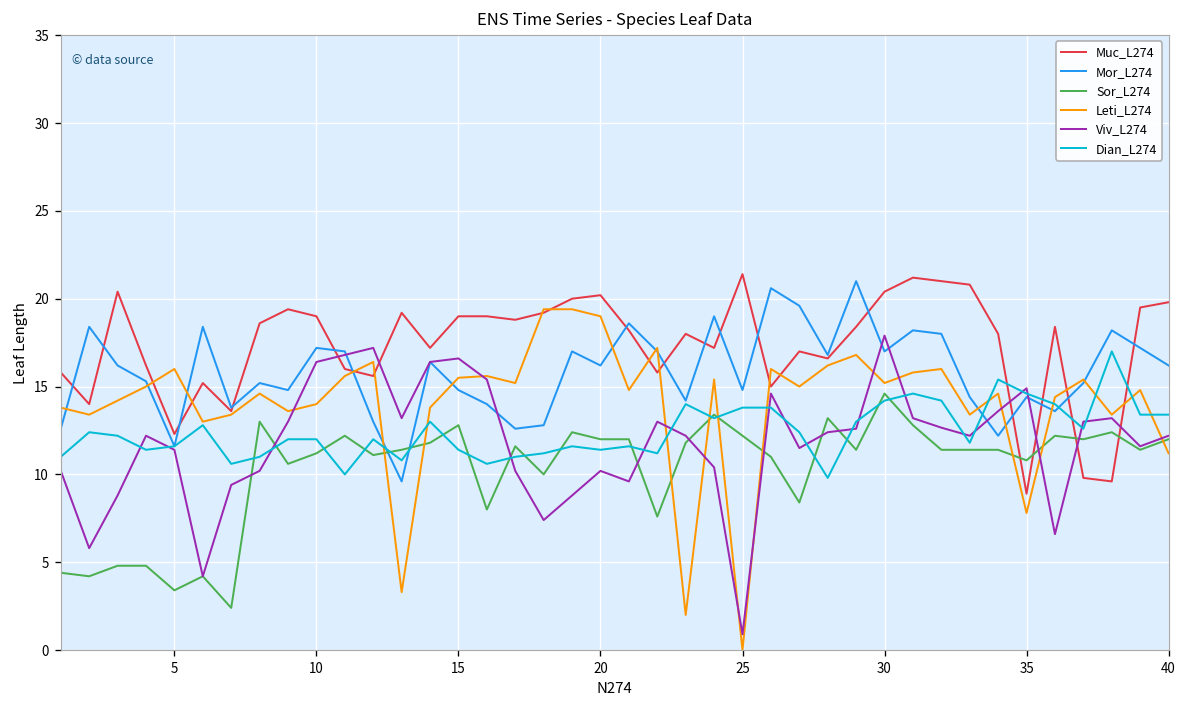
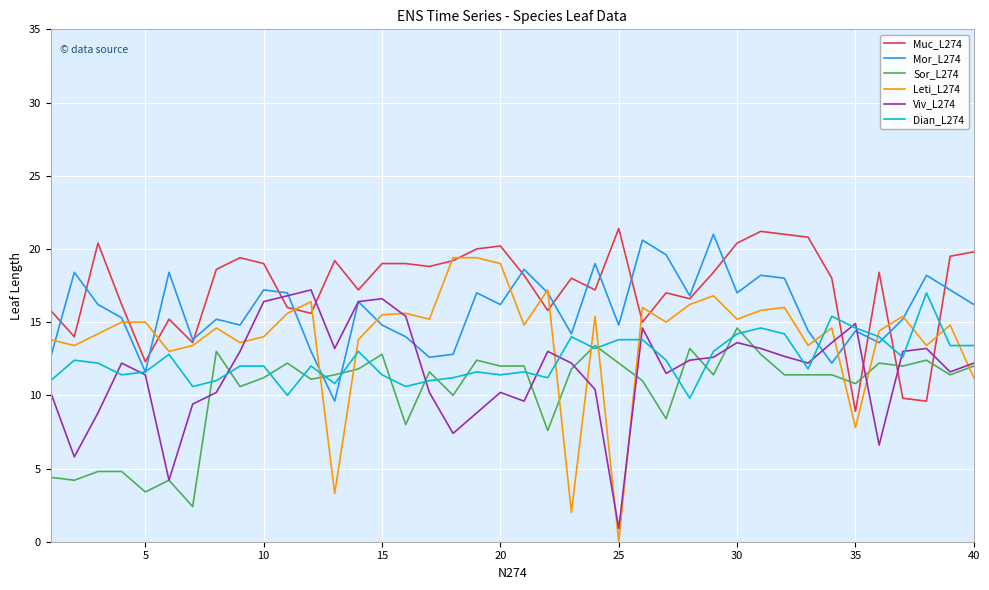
Leti_L274, 5: 16 -> 15
Viv_L274, 30: 17.9 -> 13.6
